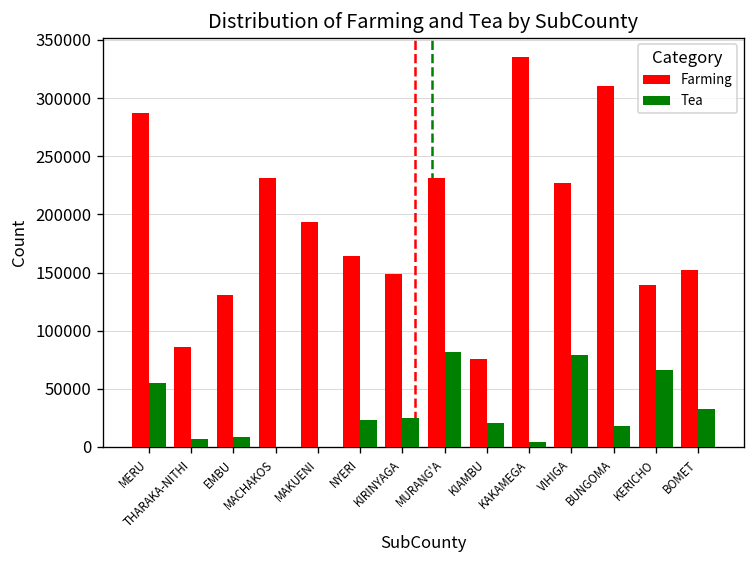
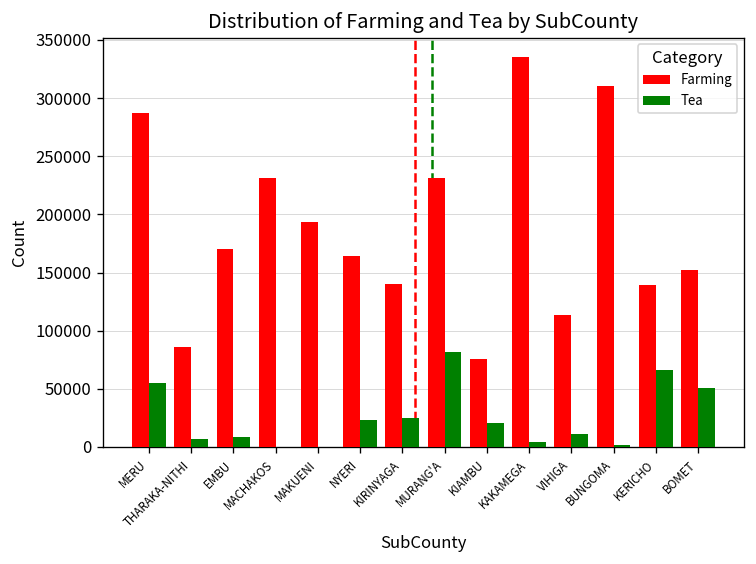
Farming, EMBU: 130000 -> 170000
Farming, KIRINYAGA: 150000 -> 140000
Farming, VIHIGA: 230000 -> 110000
Tea, VIHIGA: 80000 -> 10000
Tea, BUNGOMA: 20000 -> 0
Tea, BOMET: 30000 -> 50000
